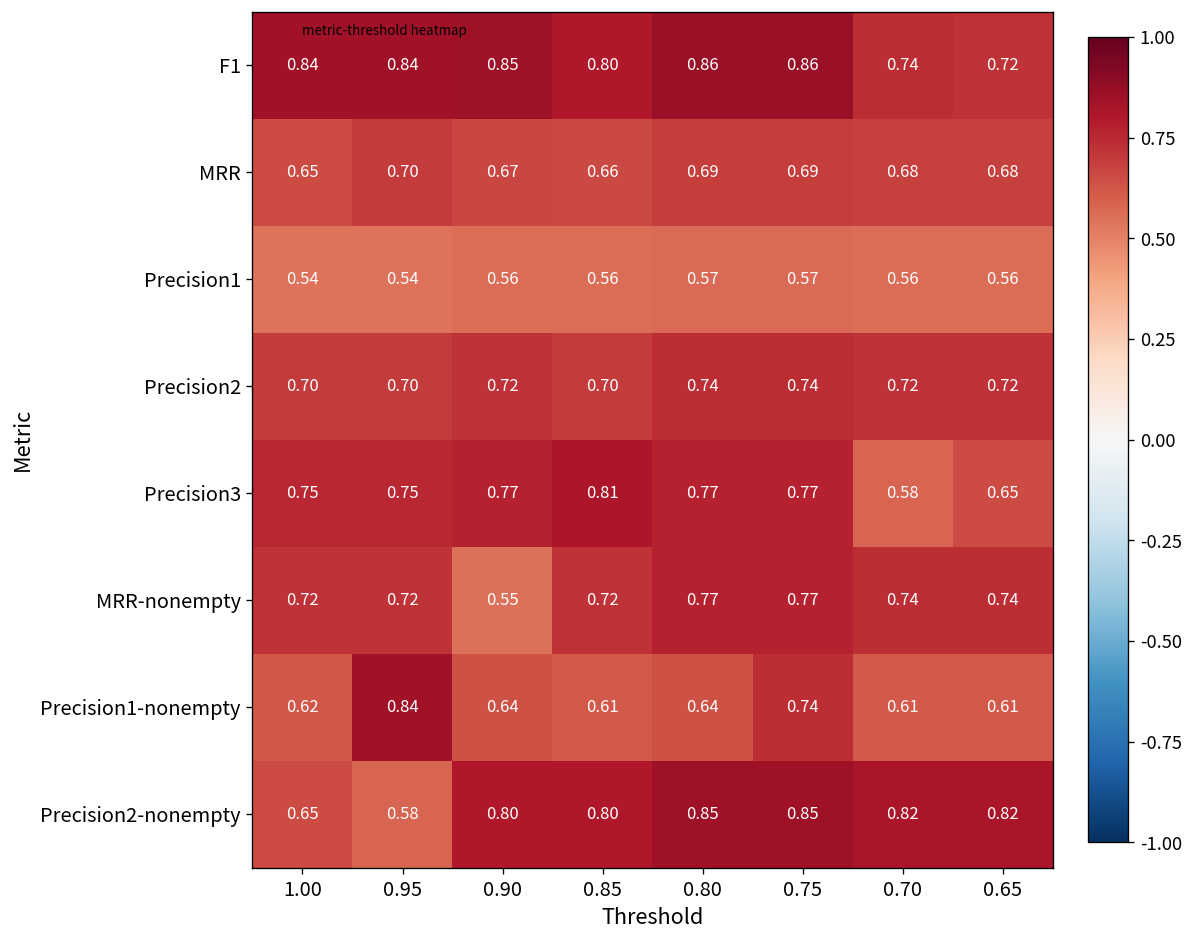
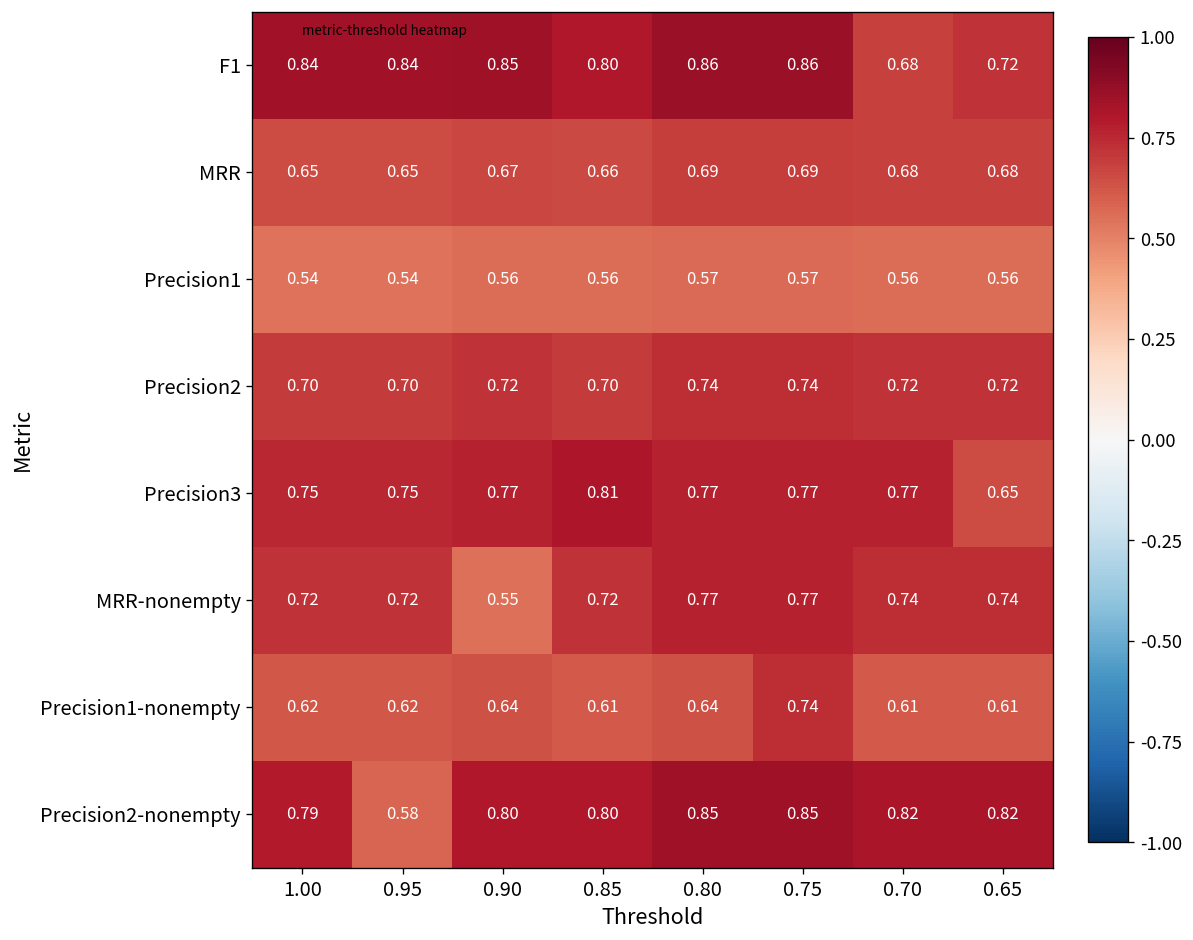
F1, 0.70: 0.74 -> 0.68
MRR, 0.95: 0.70 -> 0.65
Precision3, 0.70: 0.58 -> 0.77
Precision1-nonempty, 0.95: 0.84 -> 0.62
Precision2-nonempty, 1.00: 0.65 -> 0.79
